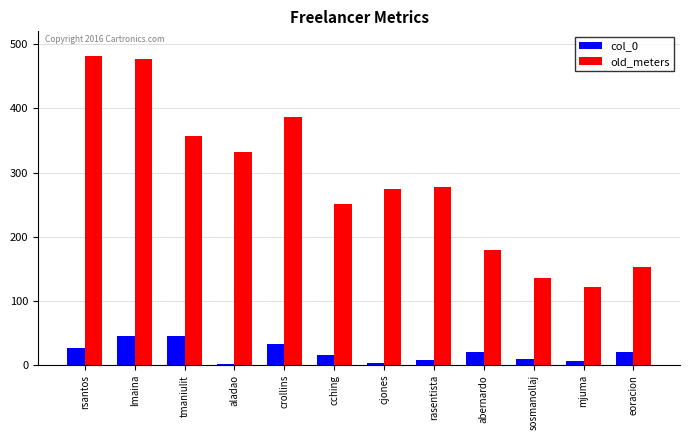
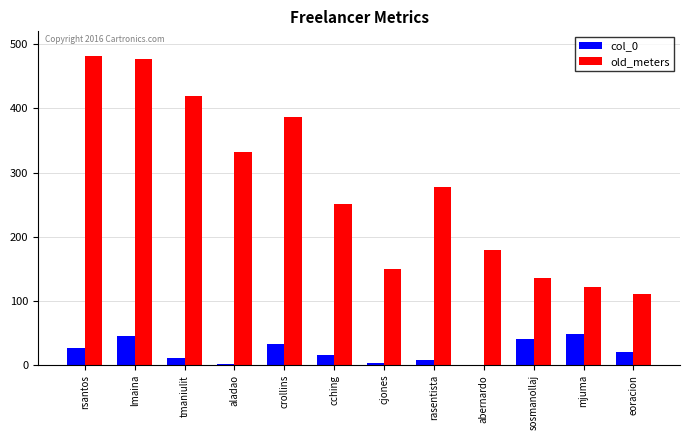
col_0, tmaniulit: 50 -> 10
old_meters, tmaniulit: 360 -> 420
old_meters, cjones: 270 -> 150
col_0, abernardo: 20 -> 0
col_0, sosmanollaj: 10 -> 40
col_0, mjuma: 10 -> 50
old_meters, eoracion: 150 -> 110
